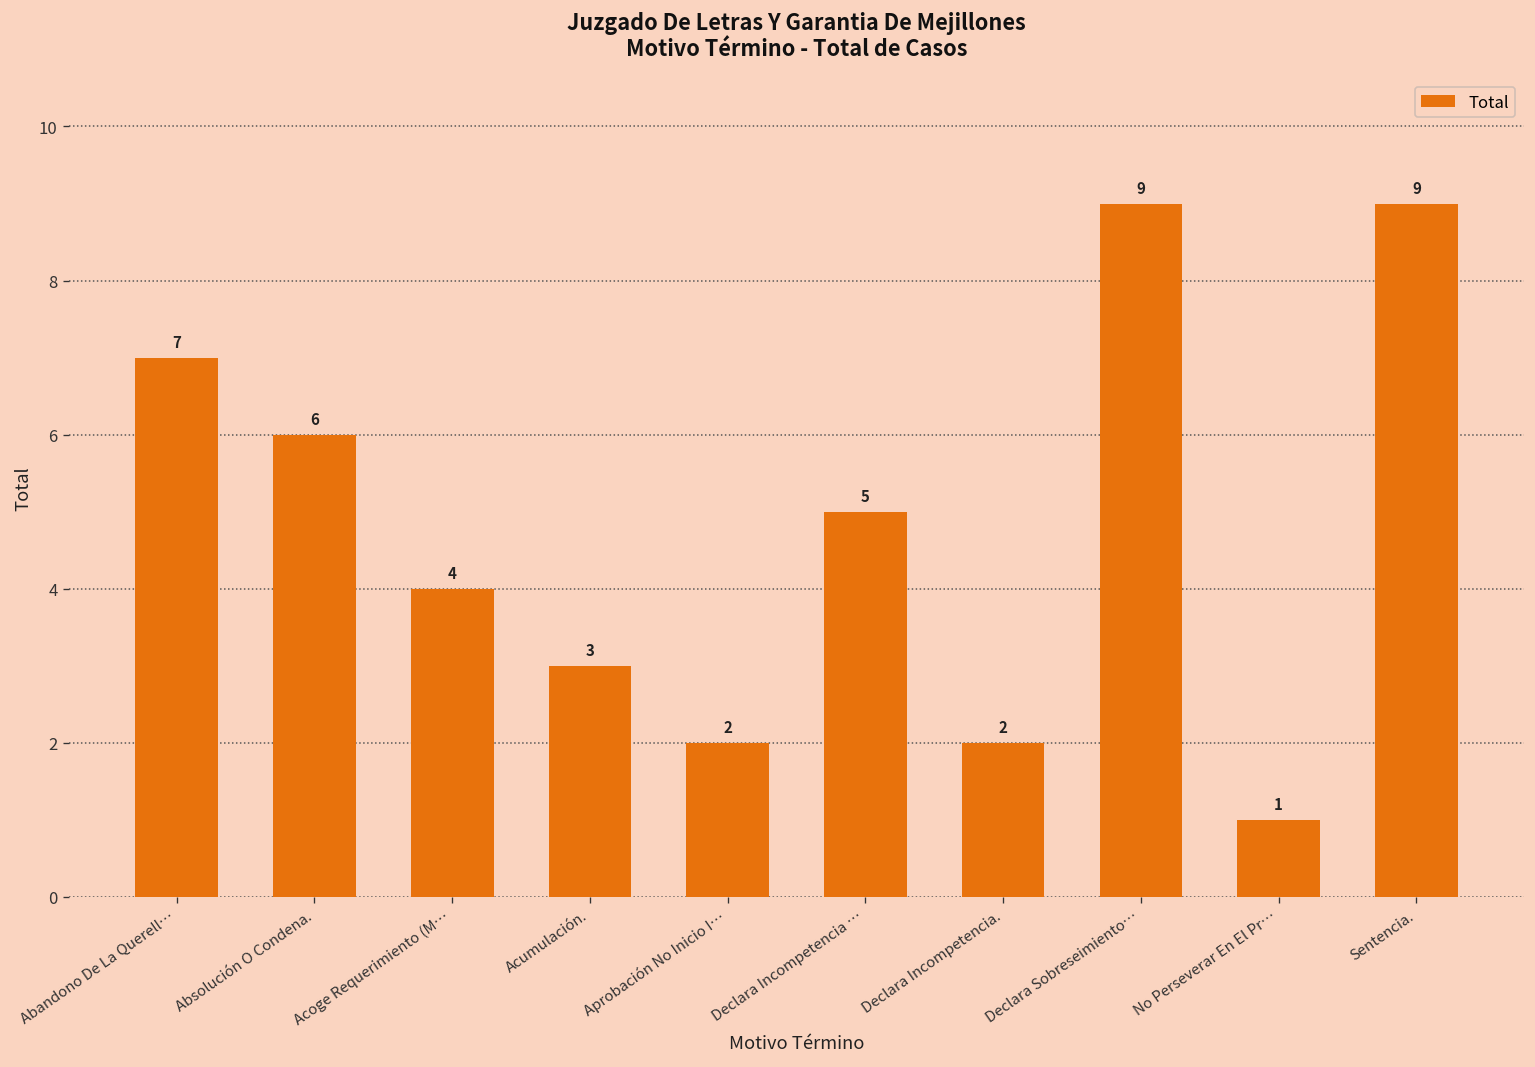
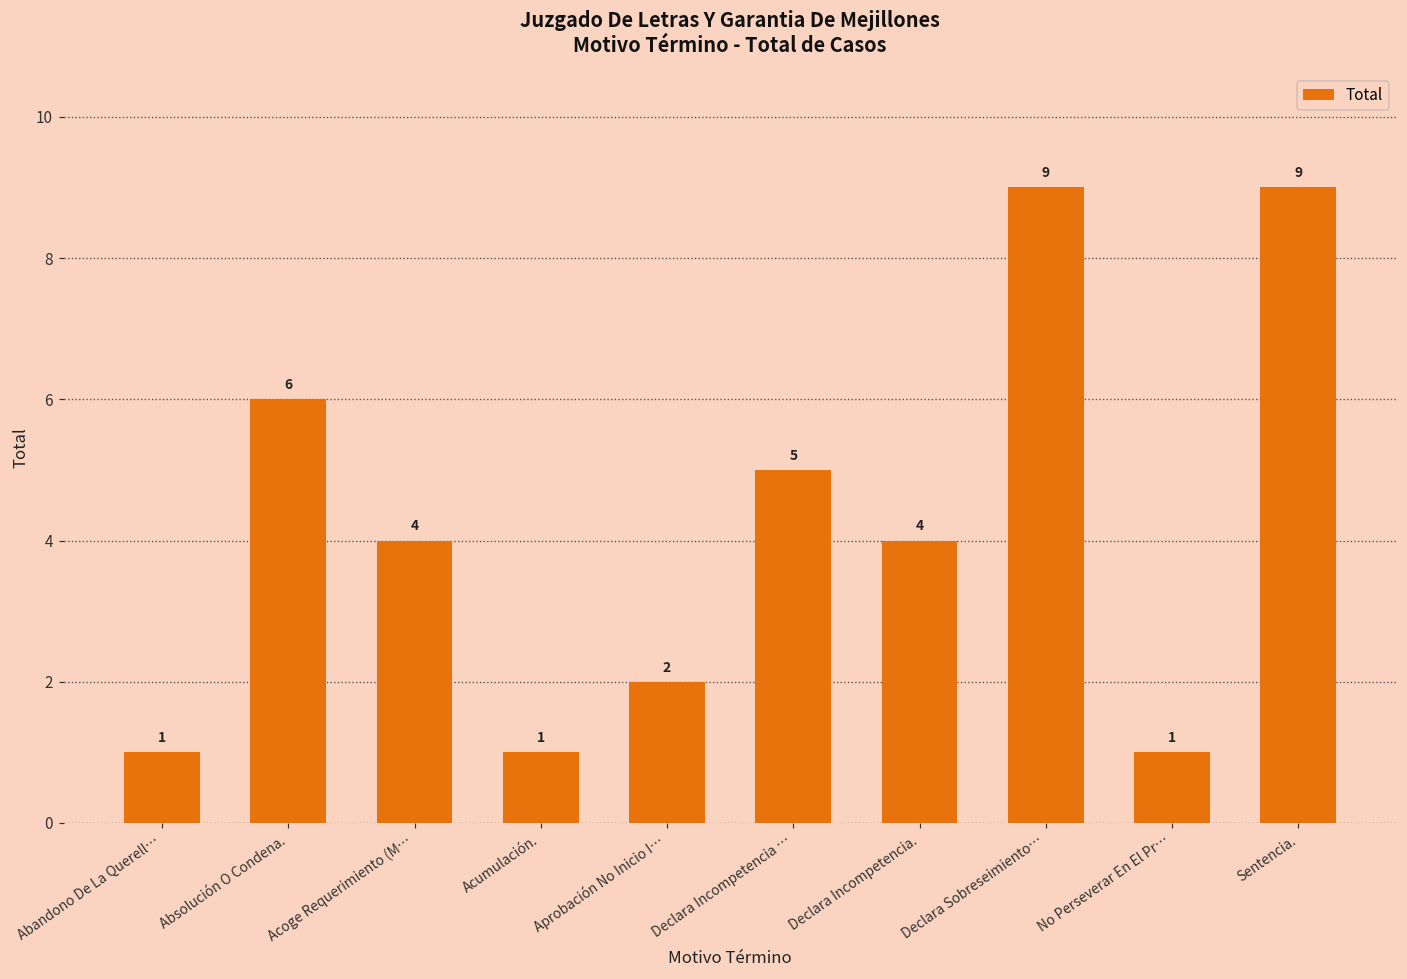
Abandono De La Querell…: 7 -> 1
Acumulación.: 3 -> 1
Declara Incompetencia.: 2 -> 4
